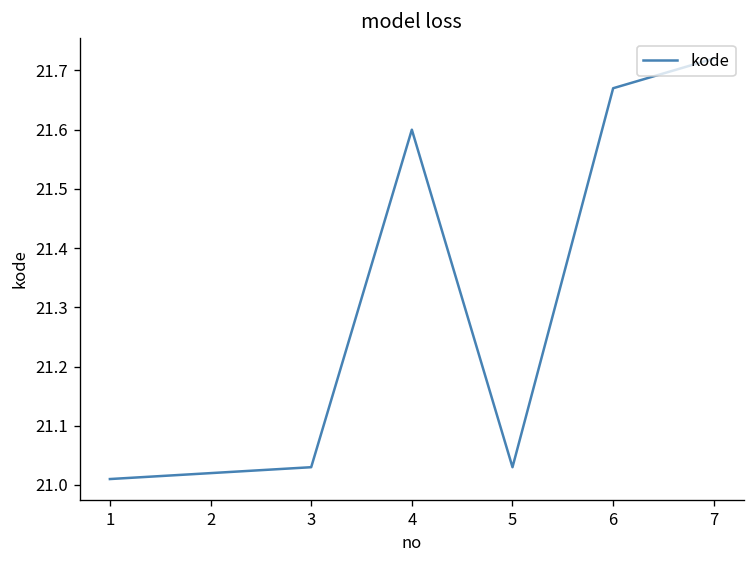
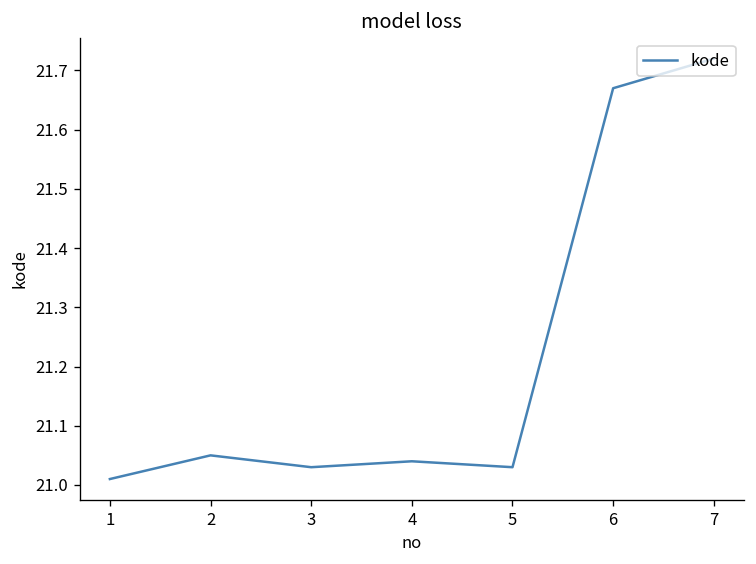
2: 21.02 -> 21.05
4: 21.60 -> 21.04
